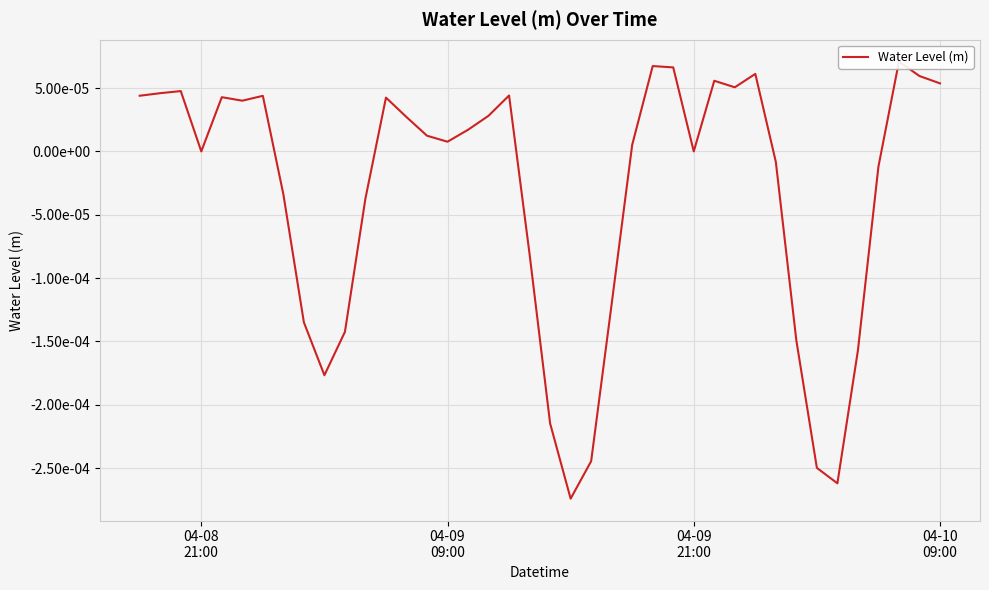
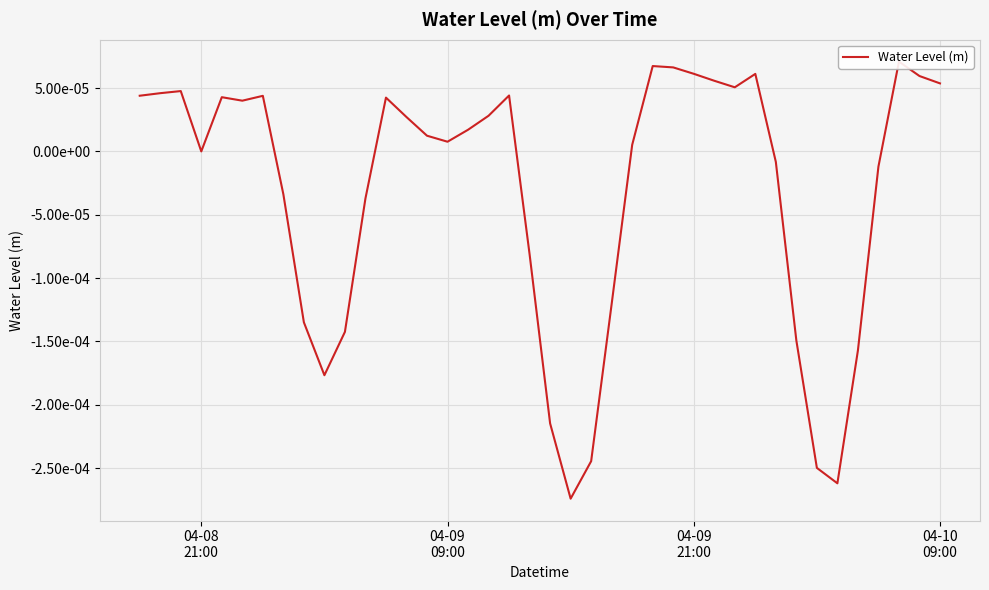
04-09 21:00: 0.0000 -> 0.0001
